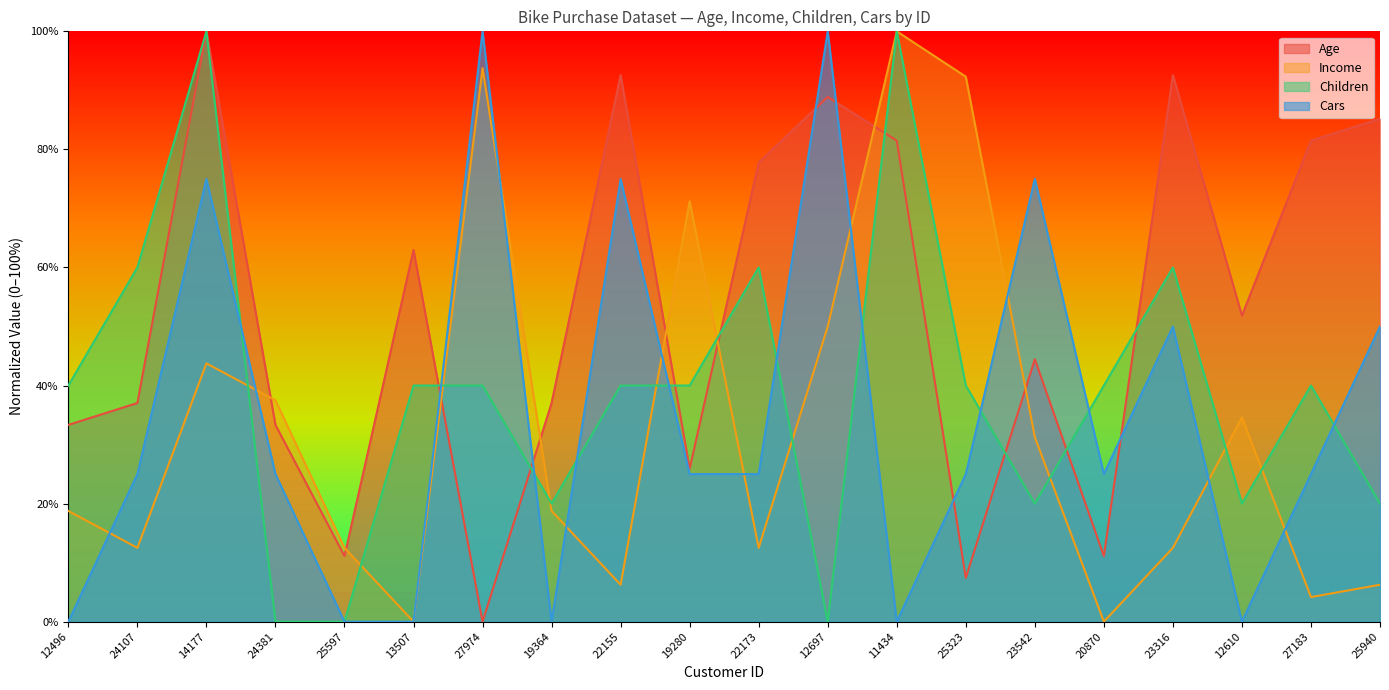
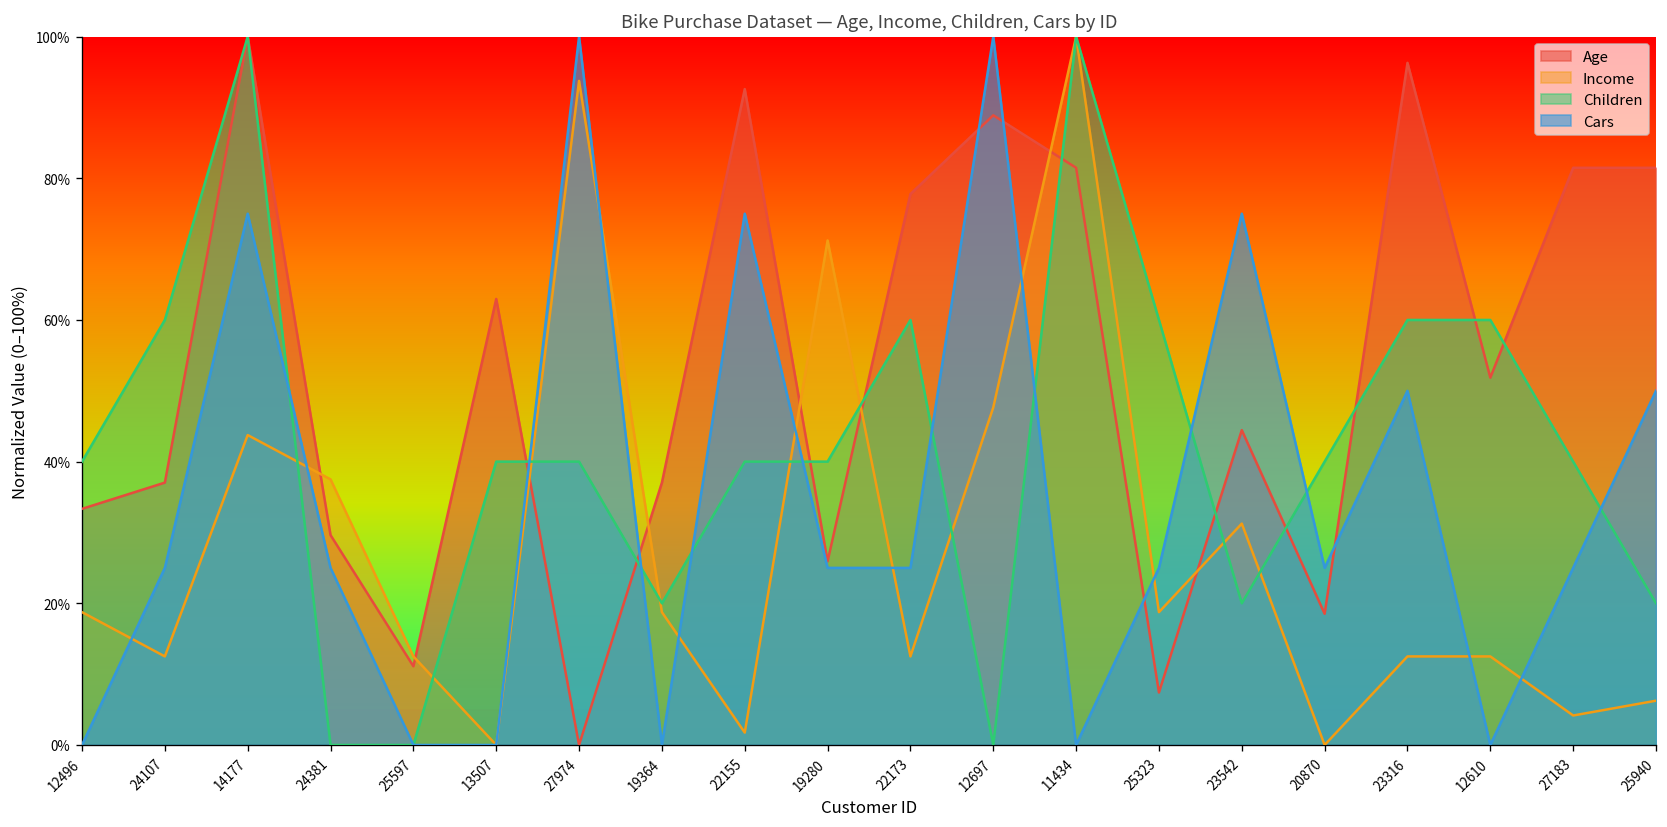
Age, 24381: 33% -> 30%
Income, 22155: 6% -> 2%
Income, 12697: 50% -> 48%
Income, 25323: 92% -> 19%
Children, 25323: 40% -> 60%
Age, 20870: 11% -> 19%
Age, 23316: 93% -> 96%
Income, 12610: 35% -> 13%
Children, 12610: 20% -> 60%
Age, 25940: 85% -> 81%
